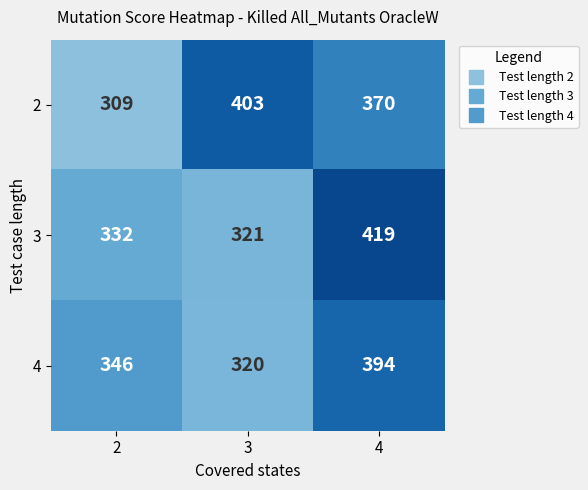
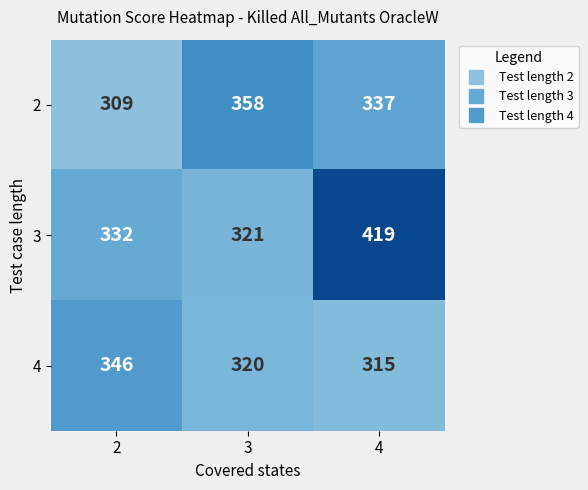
2, 3: 403 -> 358
2, 4: 370 -> 337
4, 4: 394 -> 315
